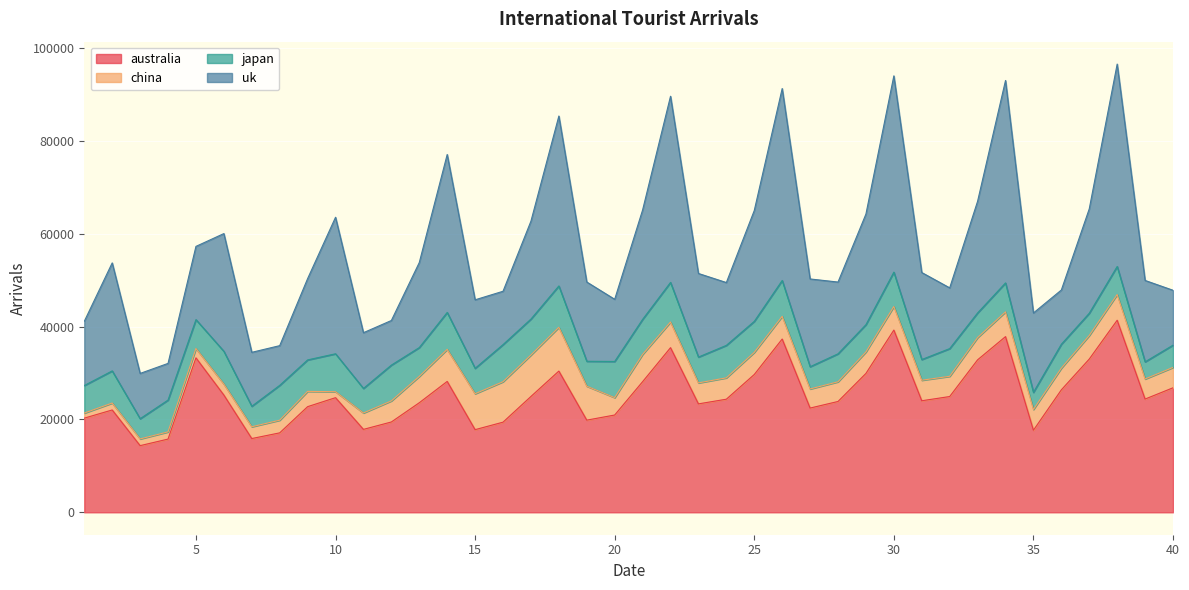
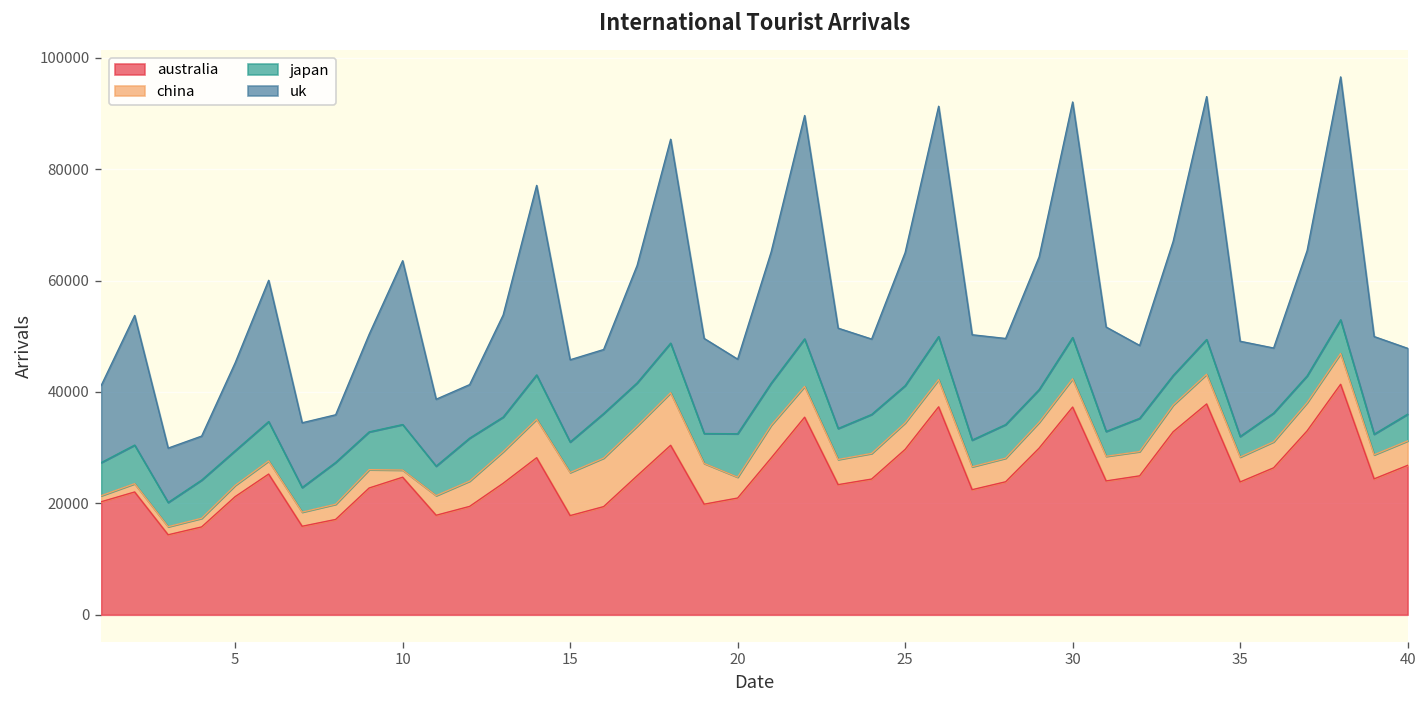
australia, 5: 33000 -> 21000
australia, 30: 39000 -> 37000
australia, 35: 18000 -> 24000
